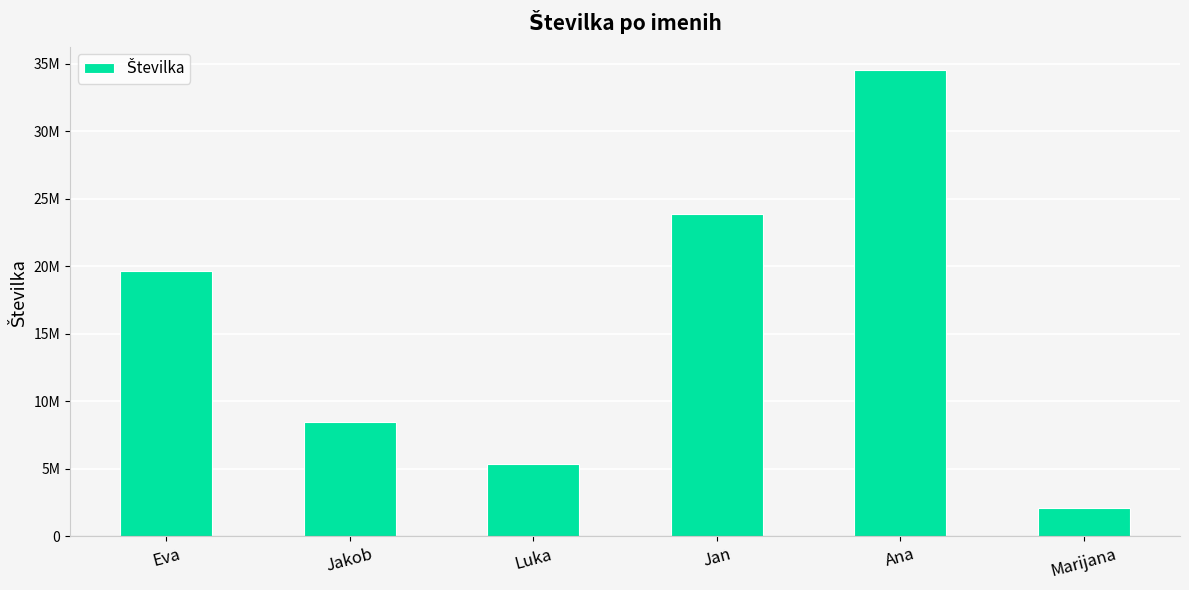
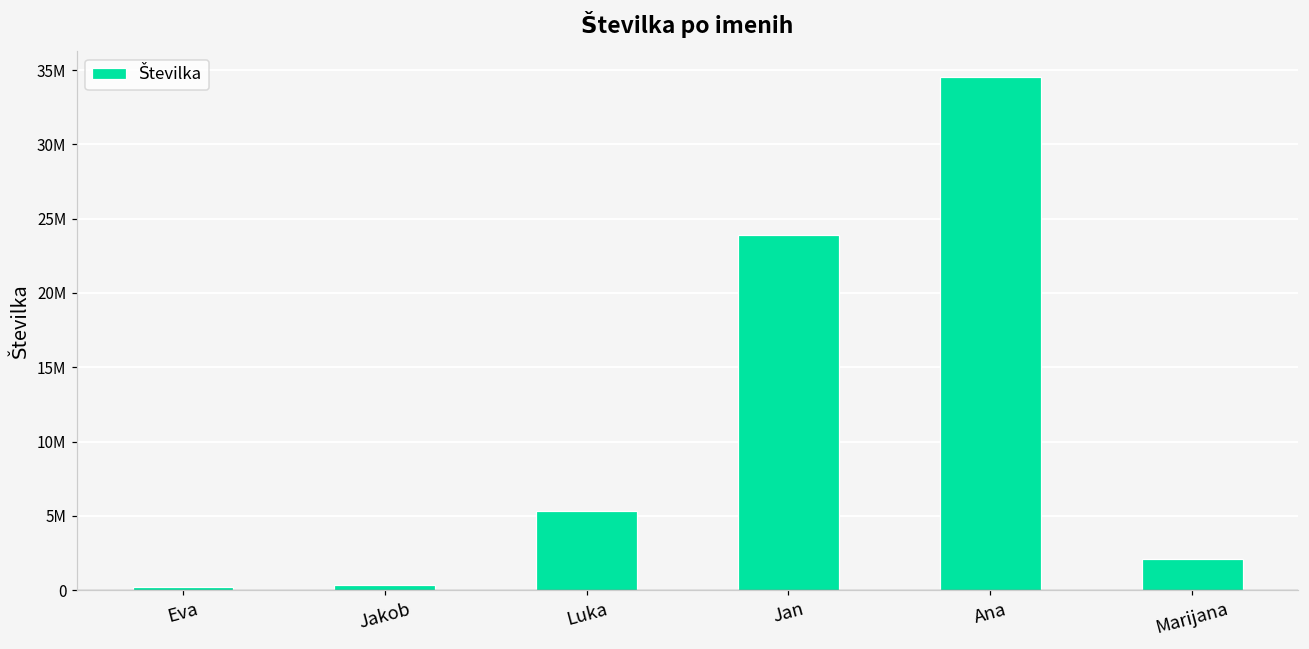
Eva: 19600000 -> 200000
Jakob: 8500000 -> 300000
